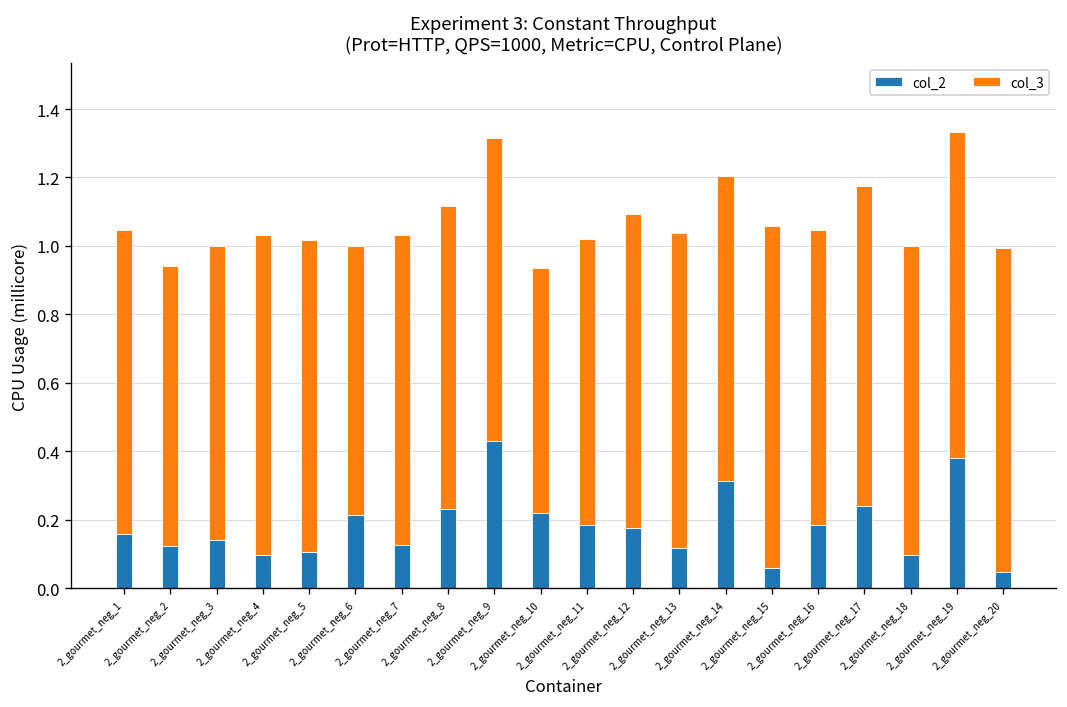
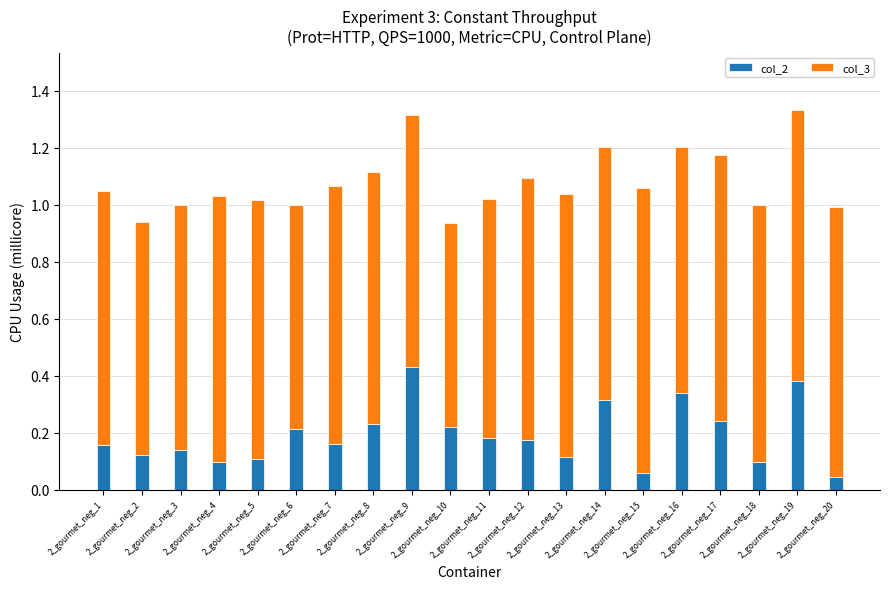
col_2, 2_gourmet_neg_7: 0.13 -> 0.16
col_2, 2_gourmet_neg_16: 0.18 -> 0.34
